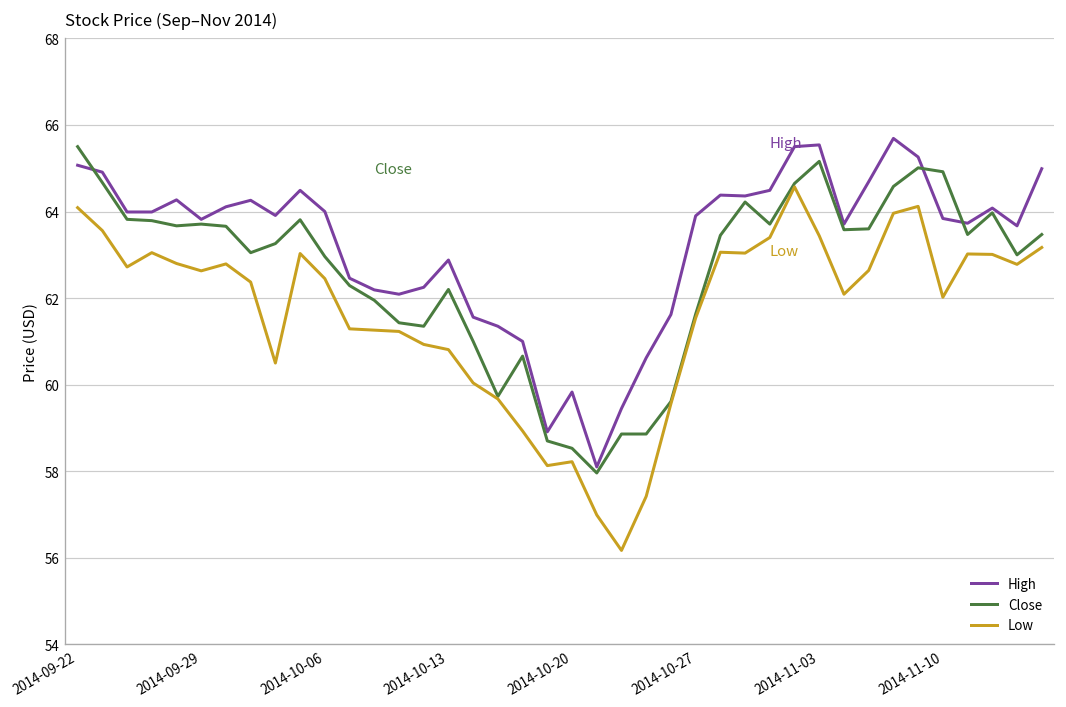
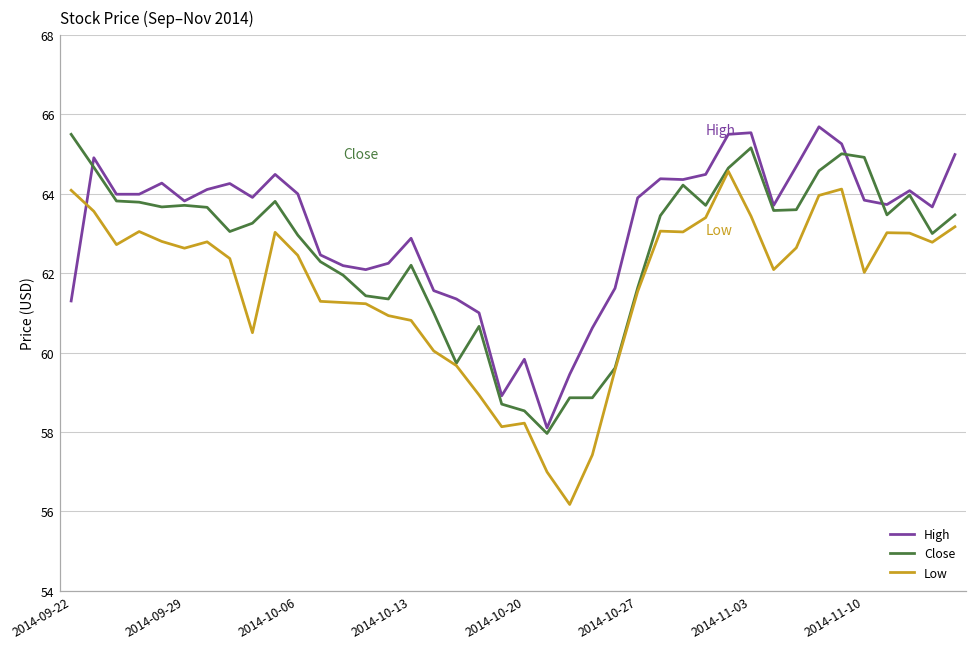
High, 2014-09-22: 65.1 -> 61.3
